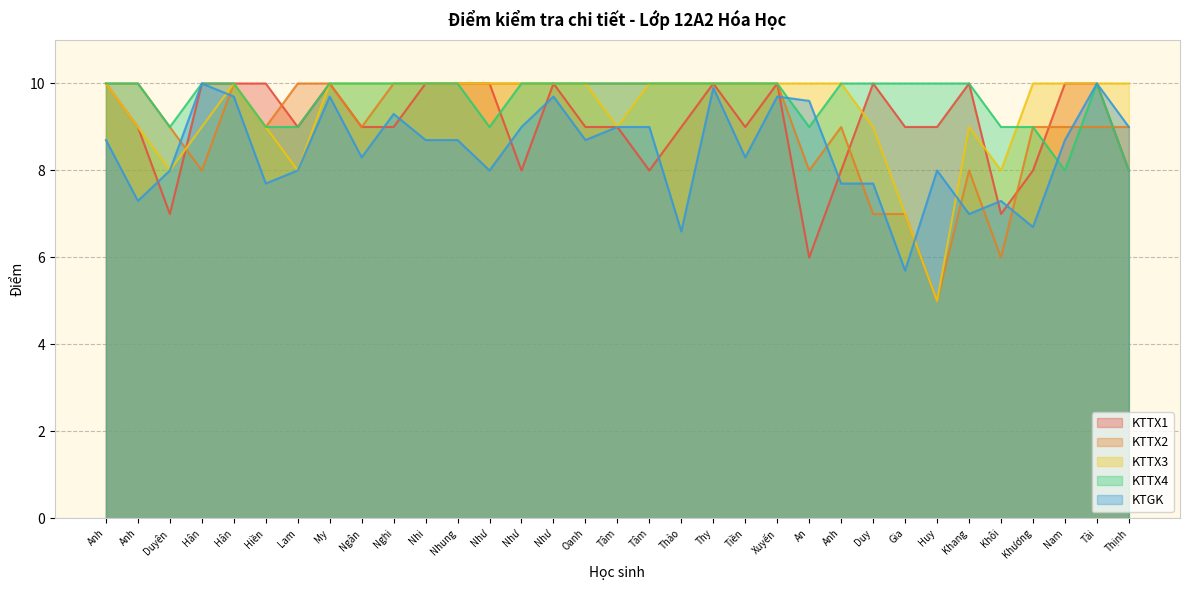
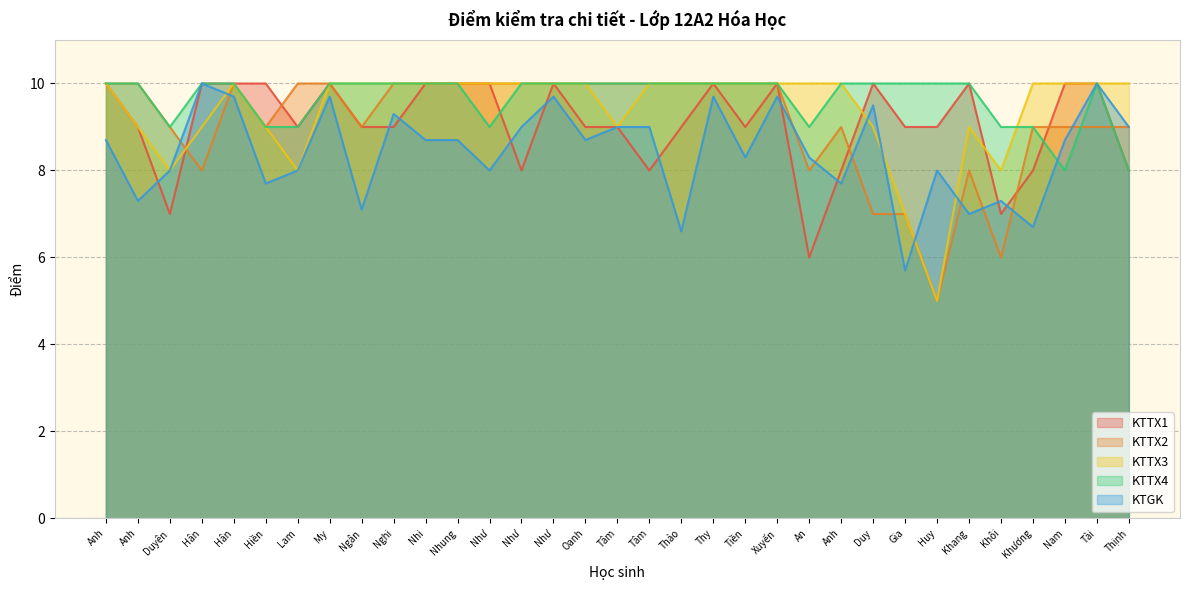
KTGK, Ngân: 8.3 -> 7.1
KTGK, Thy: 9.9 -> 9.7
KTGK, An: 9.6 -> 8.3
KTGK, Duy: 7.7 -> 9.5
